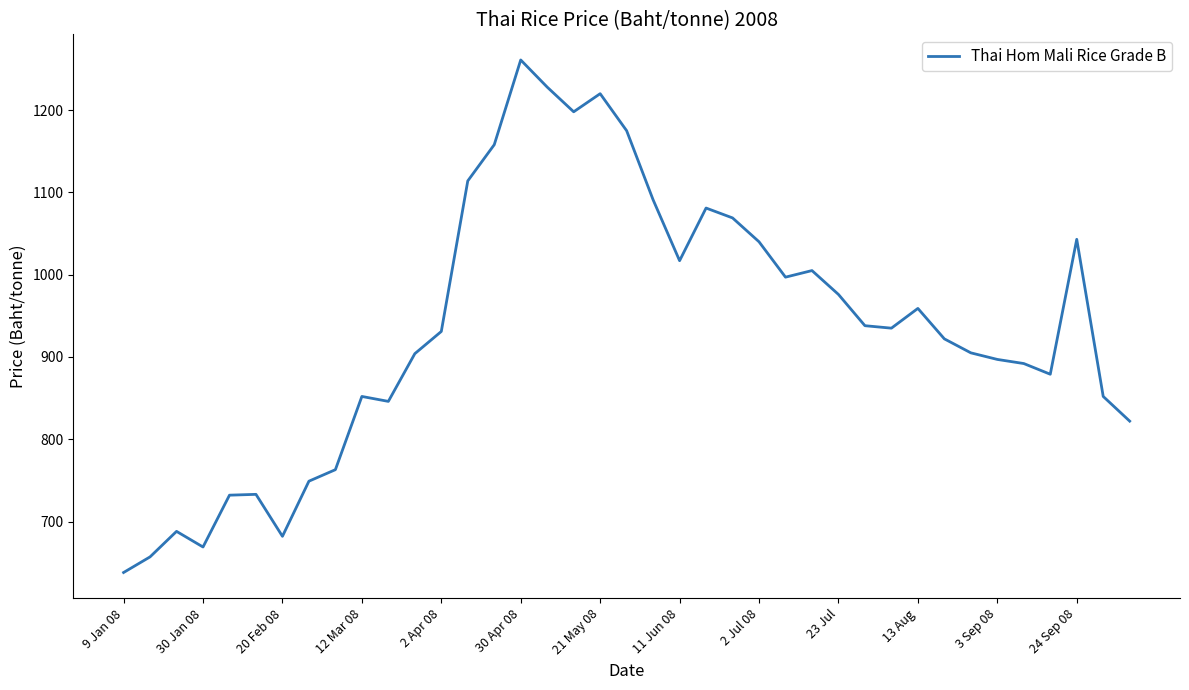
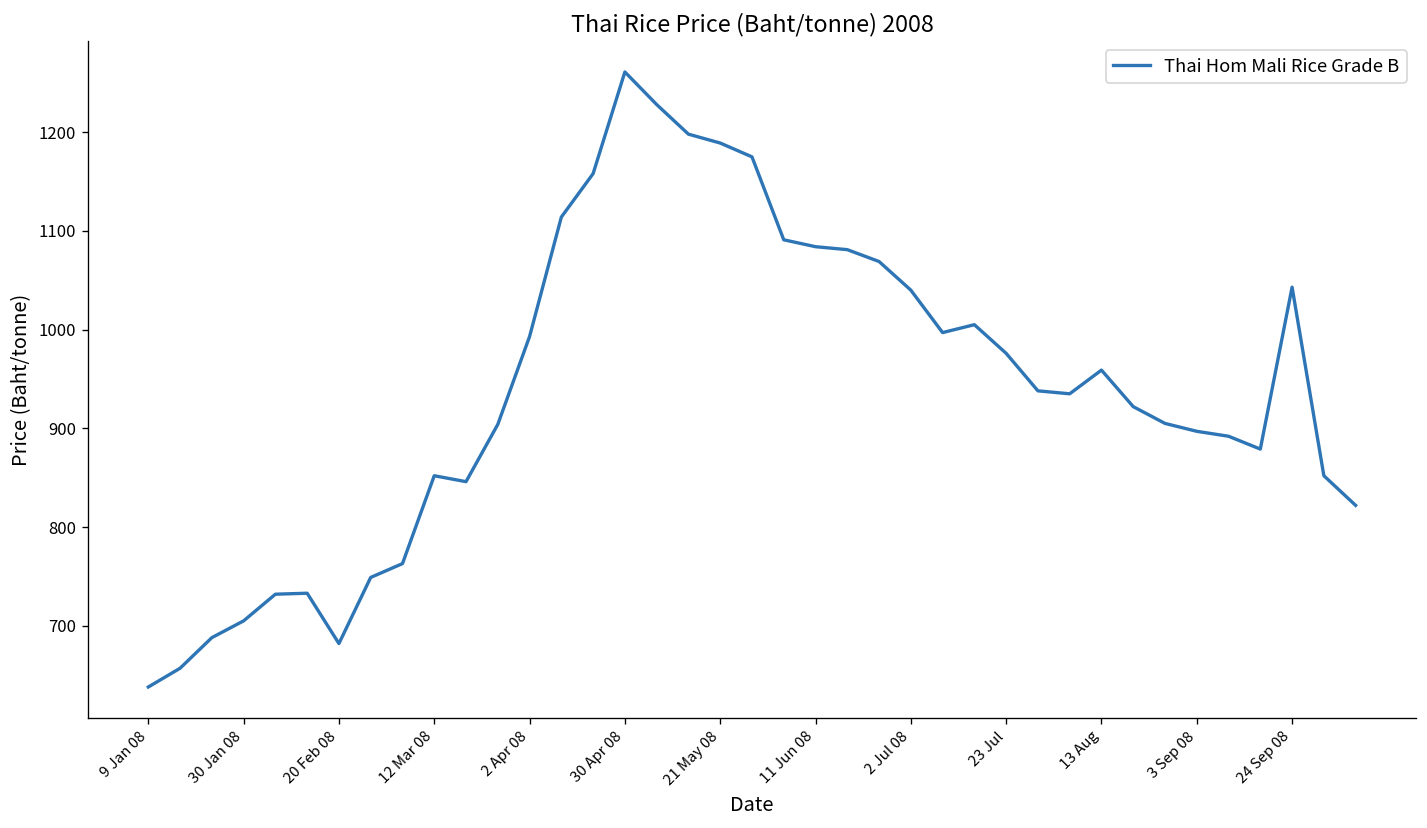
30 Jan 08: 670 -> 710
2 Apr 08: 930 -> 990
21 May 08: 1220 -> 1190
11 Jun 08: 1020 -> 1080
